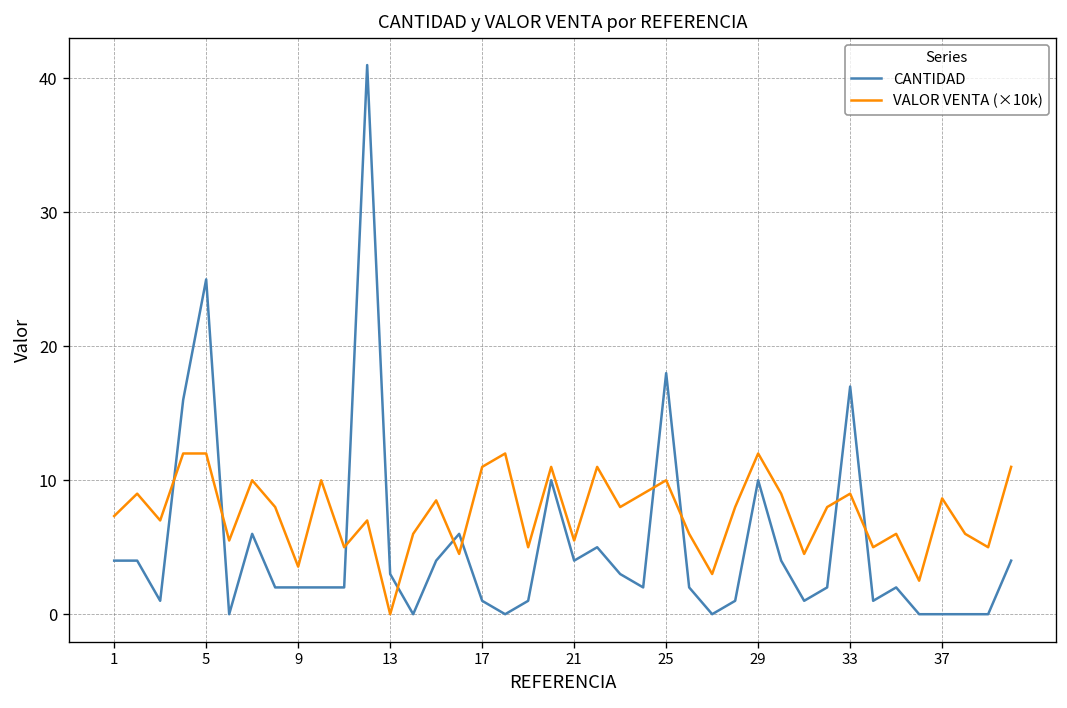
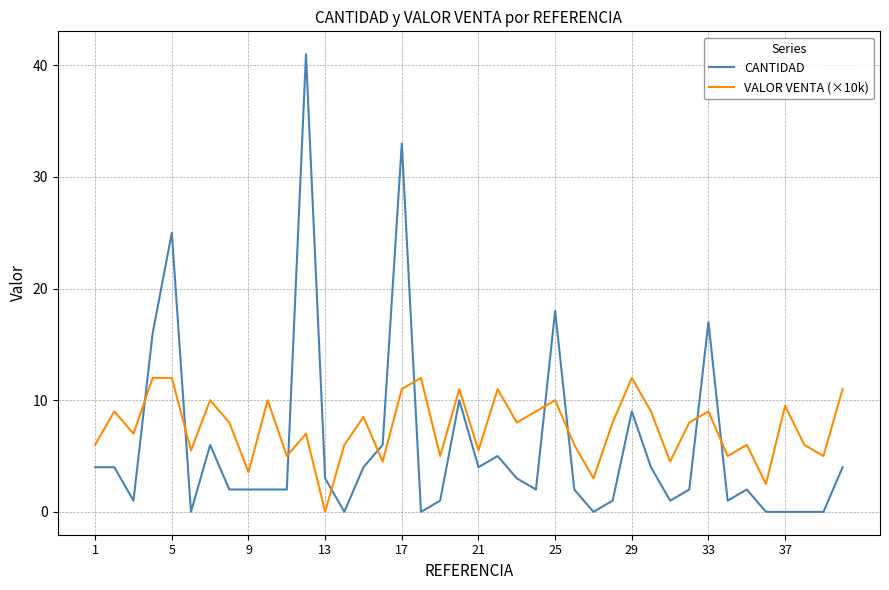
VALOR VENTA (×10k), 1: 7.3 -> 6.0
CANTIDAD, 17: 1 -> 33
CANTIDAD, 29: 10 -> 9
VALOR VENTA (×10k), 37: 8.6 -> 9.5
